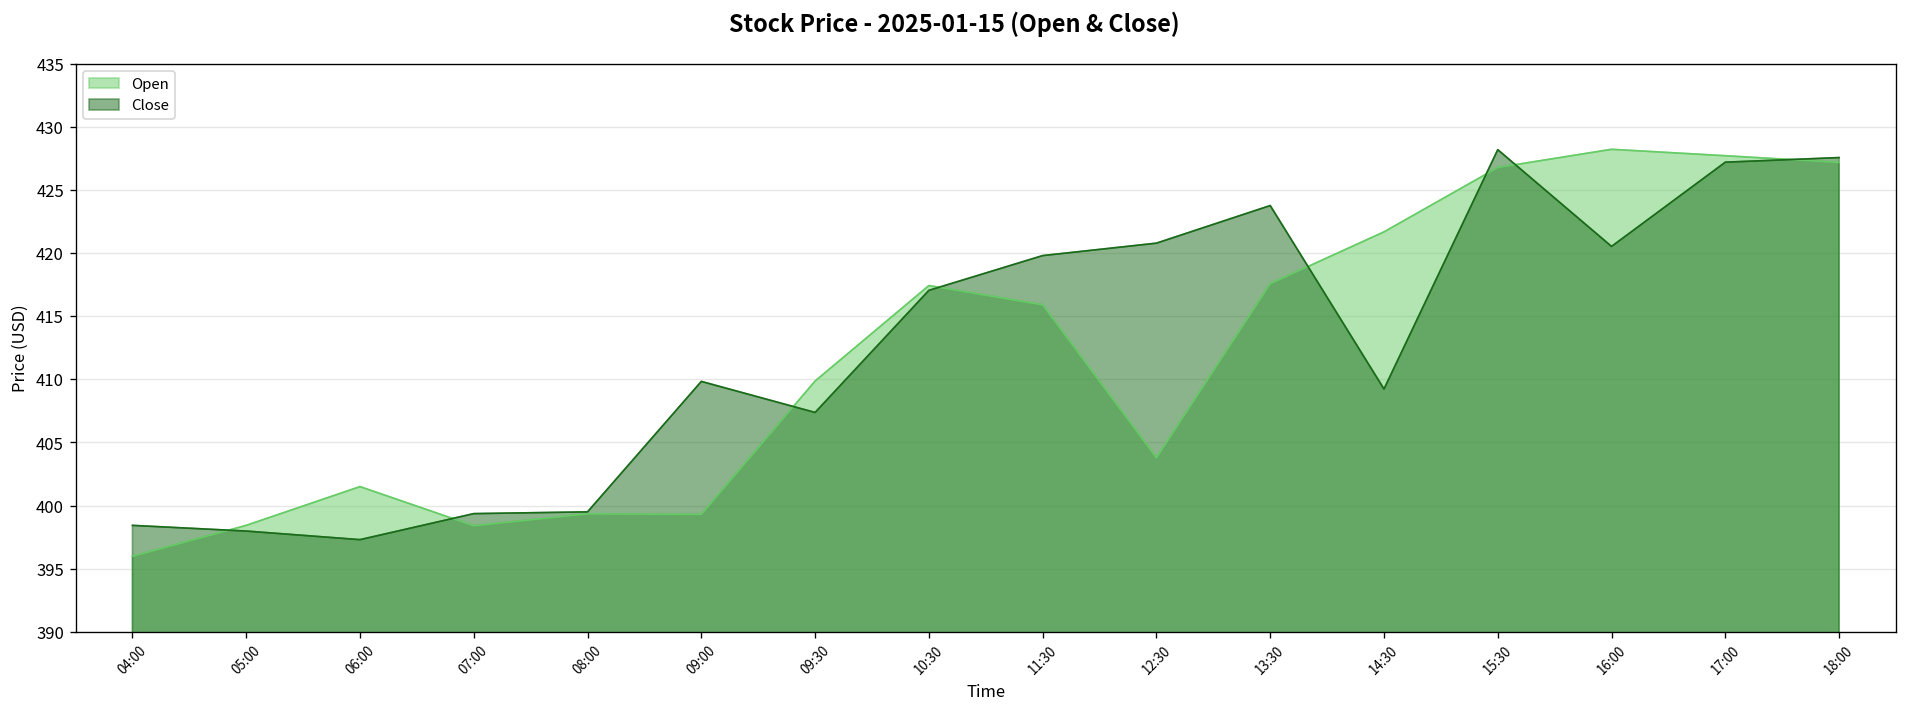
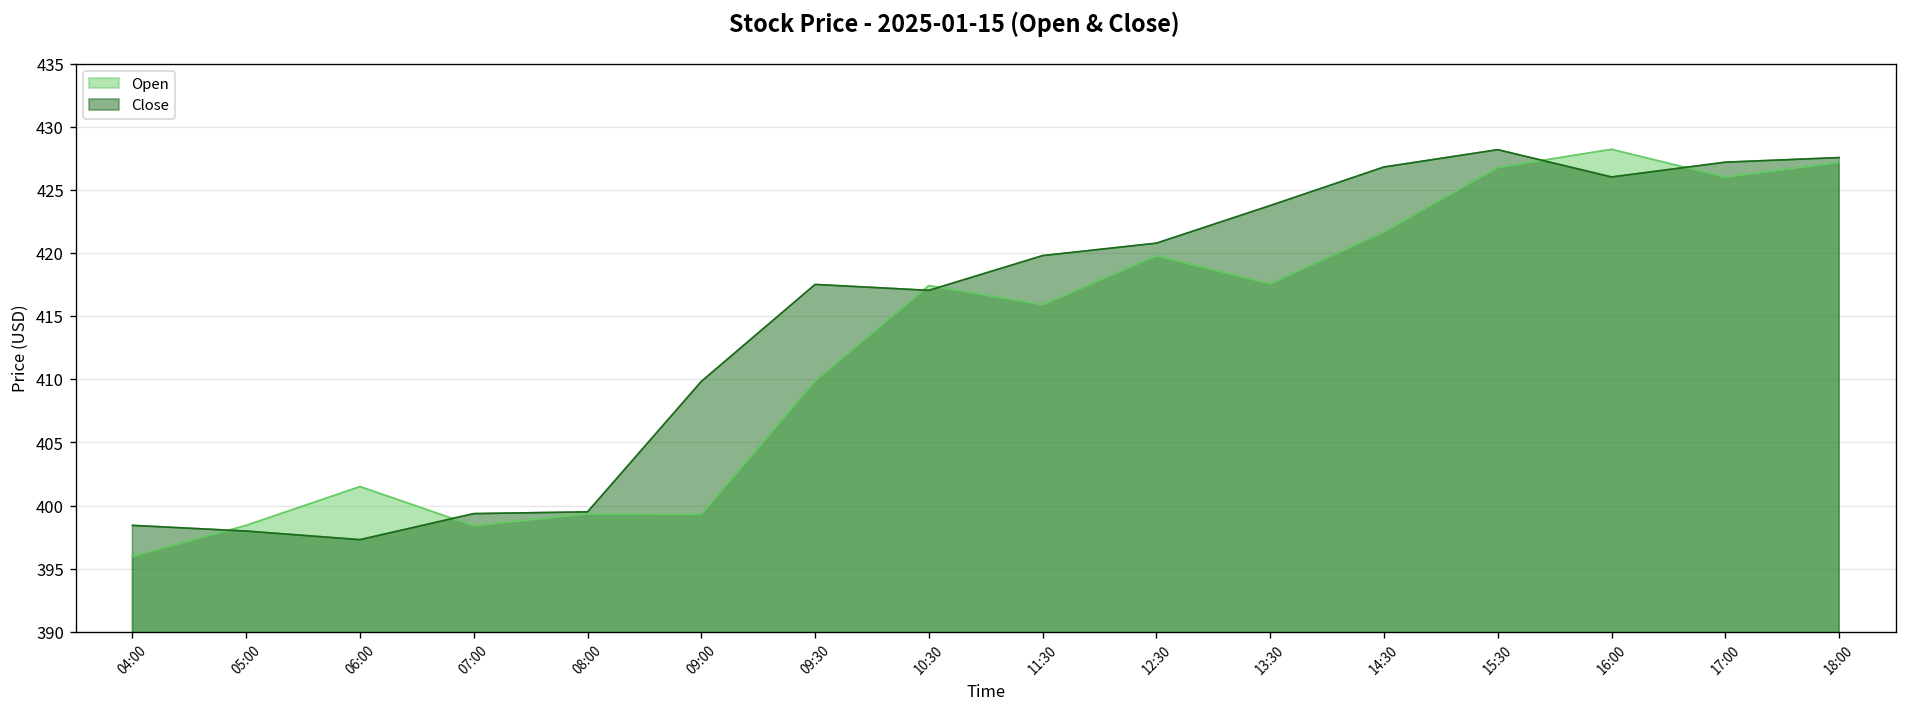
Close, 09:30: 407.4 -> 417.5
Open, 12:30: 403.8 -> 419.8
Close, 14:30: 409.2 -> 426.8
Close, 16:00: 420.5 -> 426.0
Open, 17:00: 427.7 -> 426.0
